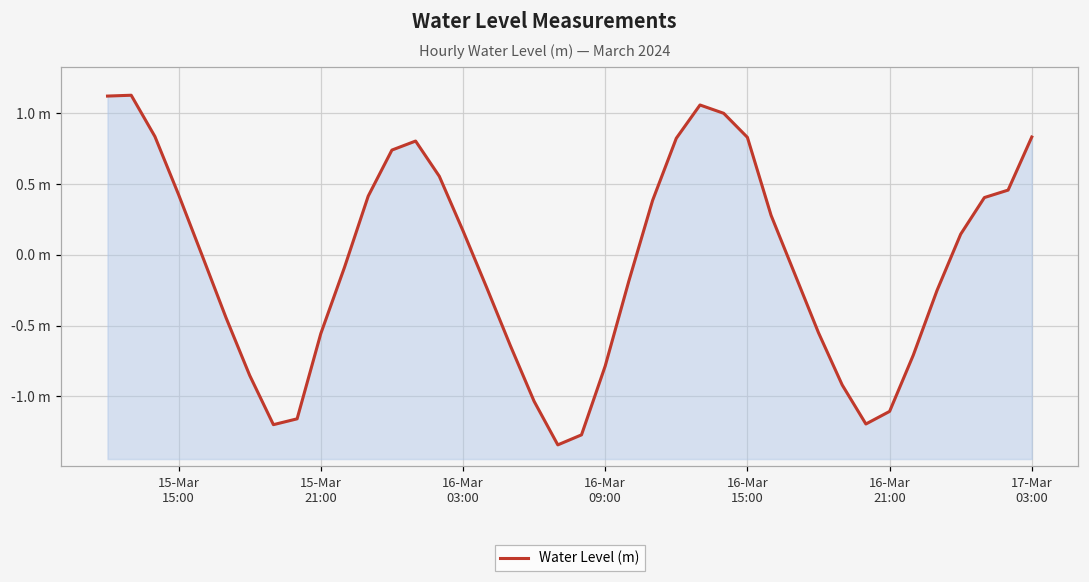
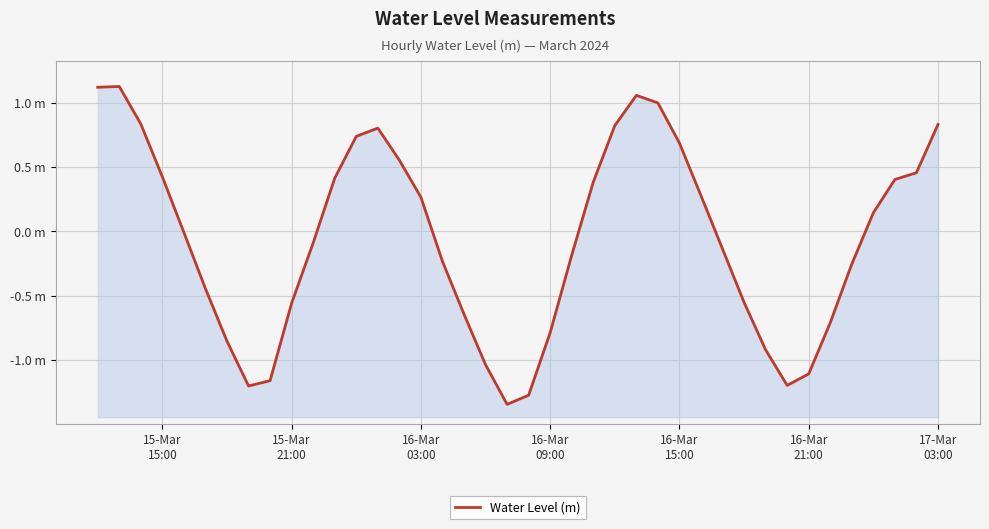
16-Mar 03:00: 0.17 m -> 0.27 m
16-Mar 15:00: 0.83 m -> 0.69 m
